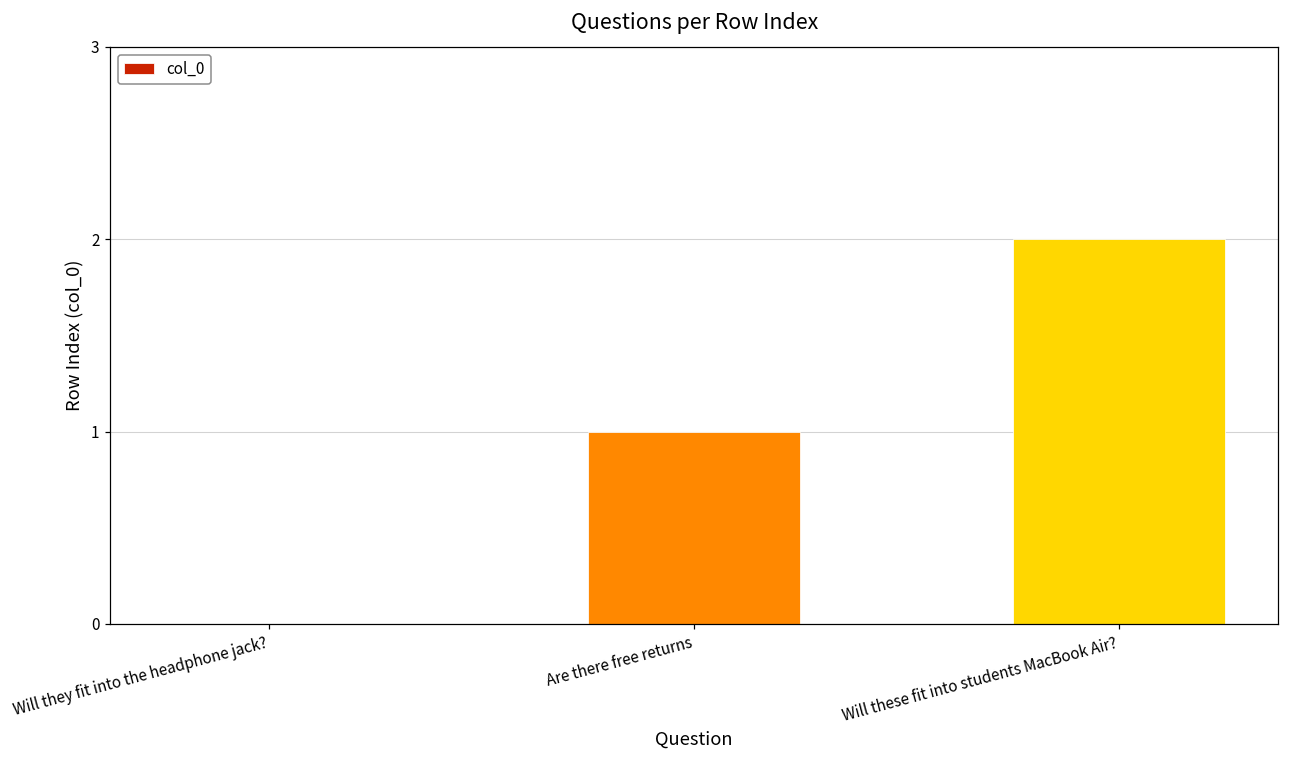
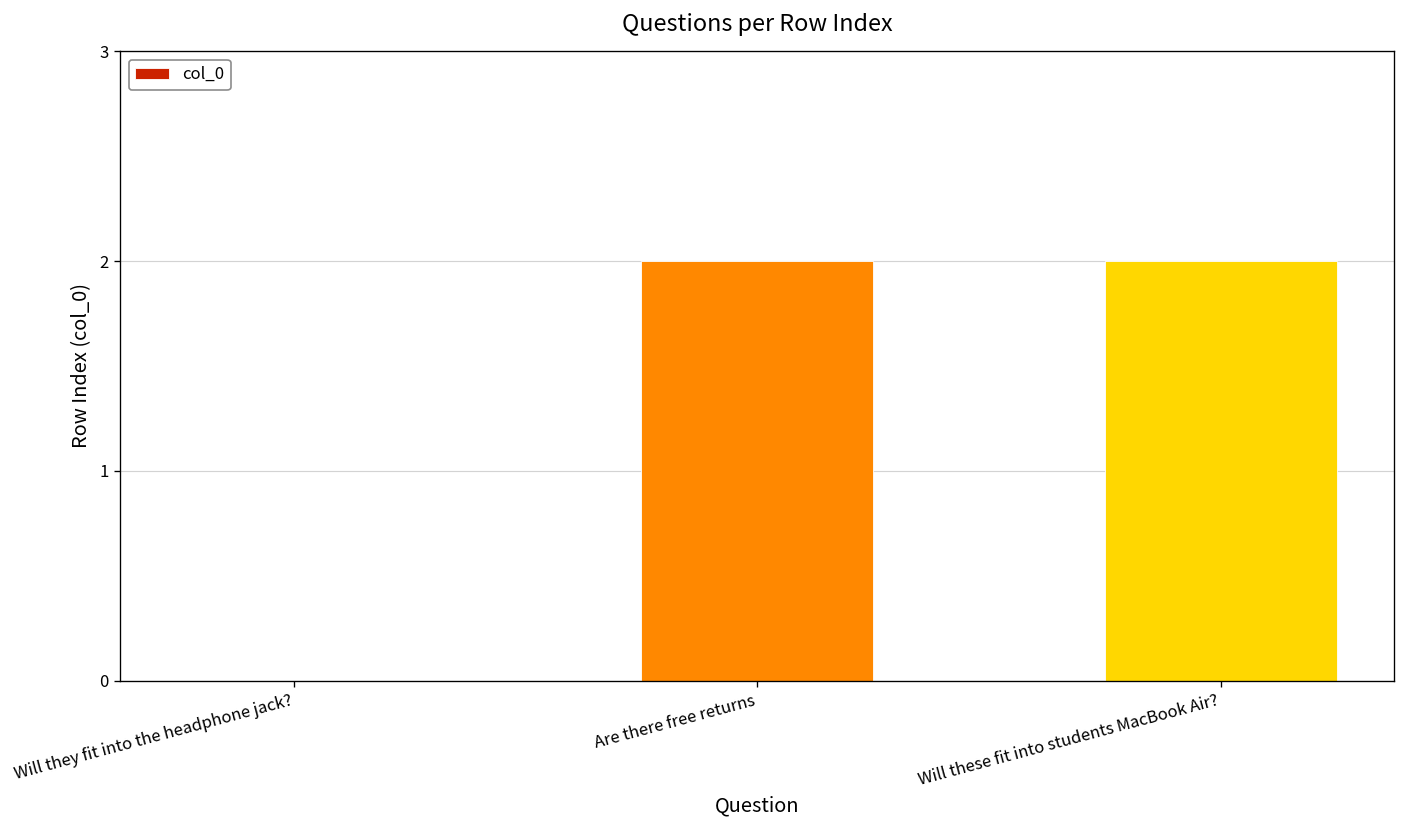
Are there free returns: 1 -> 2
